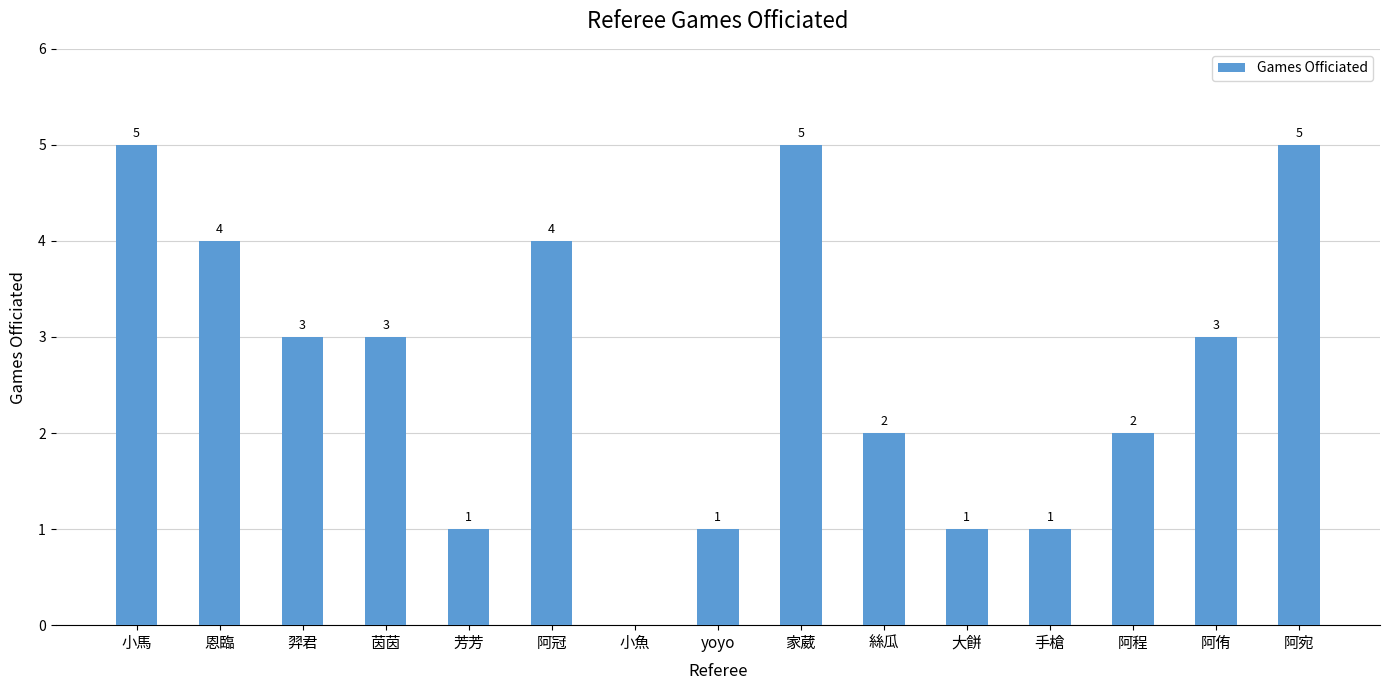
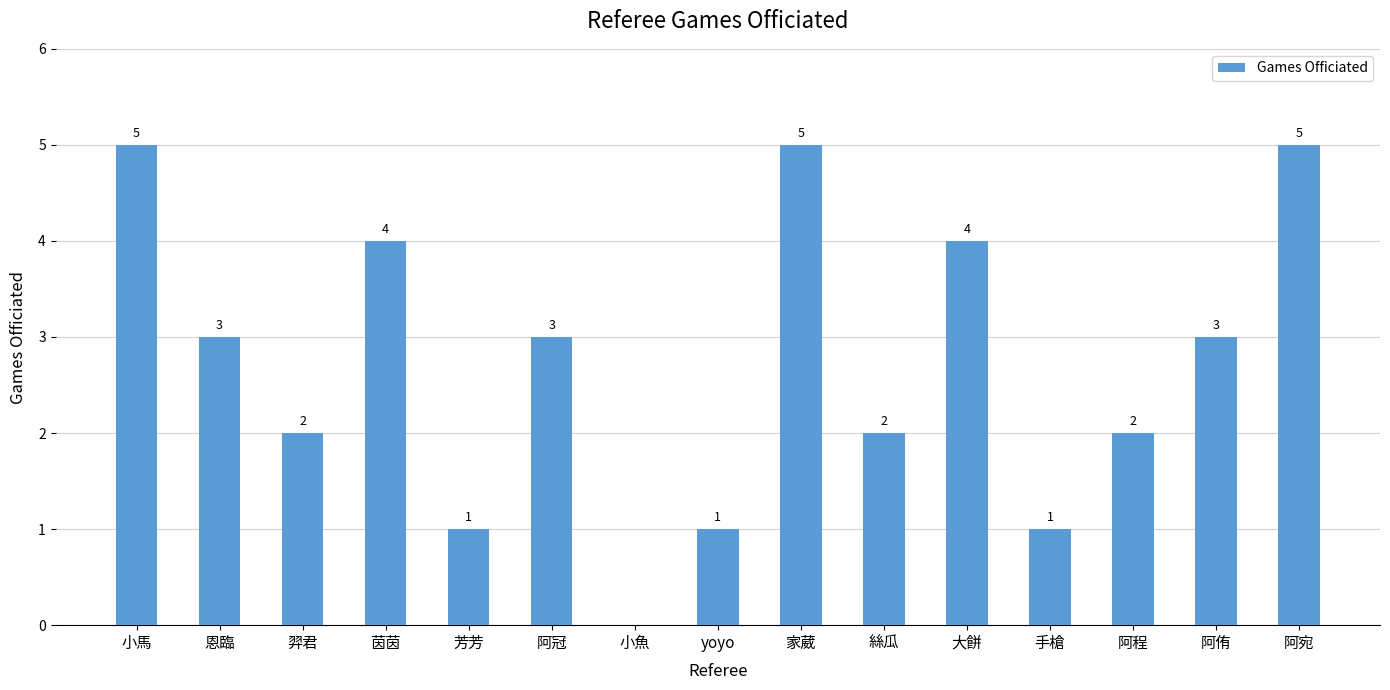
恩臨: 4 -> 3
羿君: 3 -> 2
茵茵: 3 -> 4
阿冠: 4 -> 3
大餅: 1 -> 4
